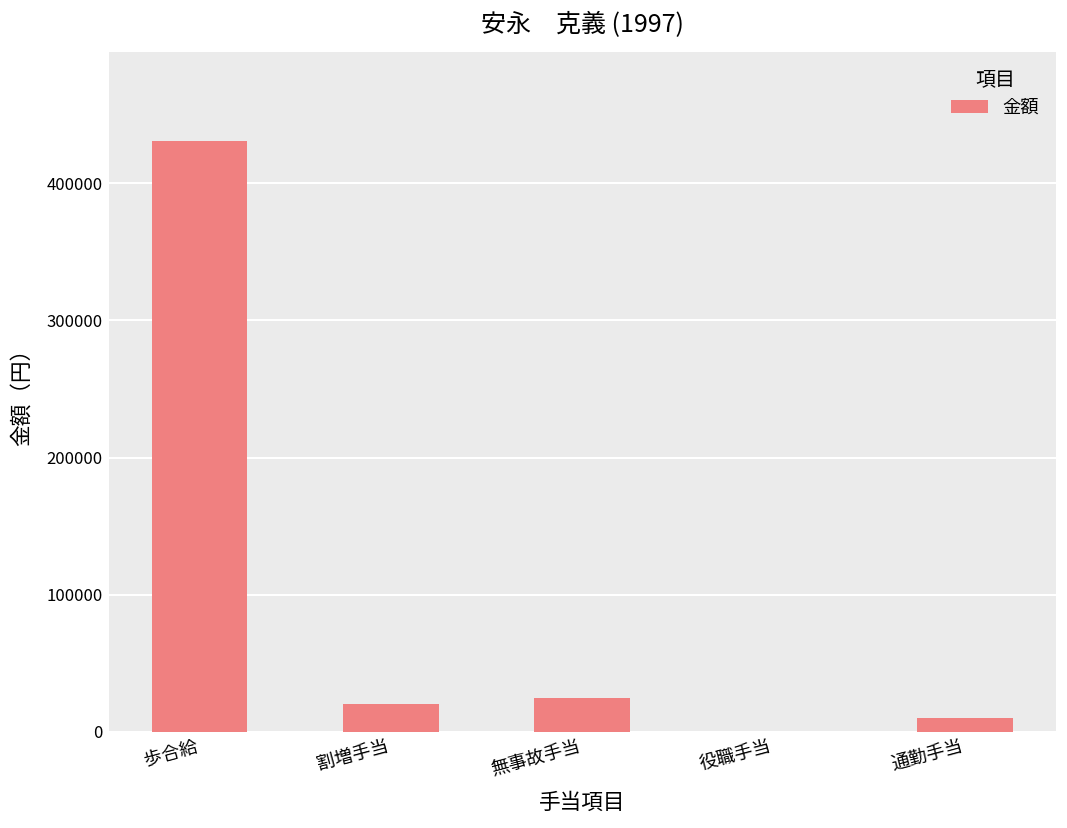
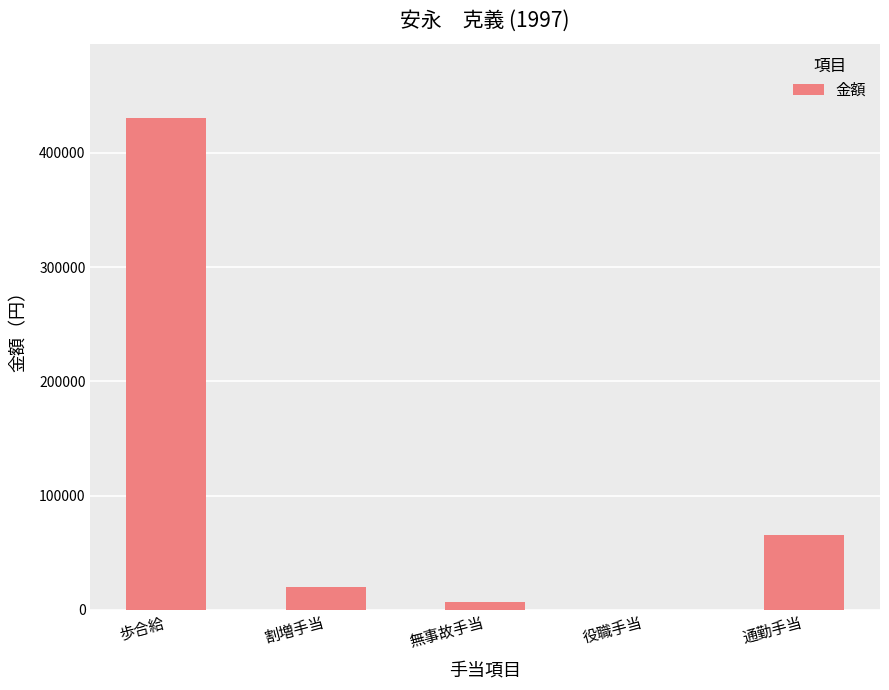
無事故手当: 25000 -> 7000
通勤手当: 10000 -> 66000
